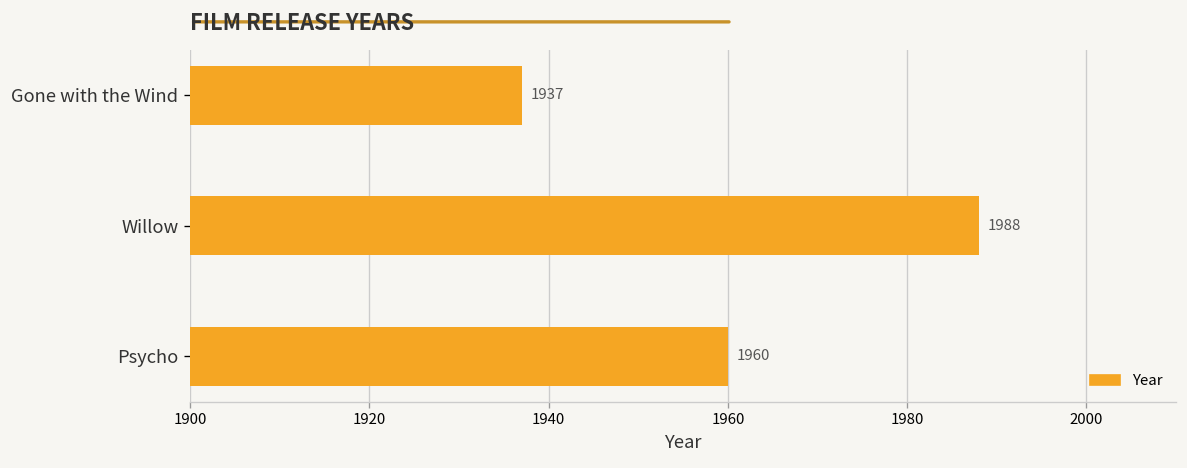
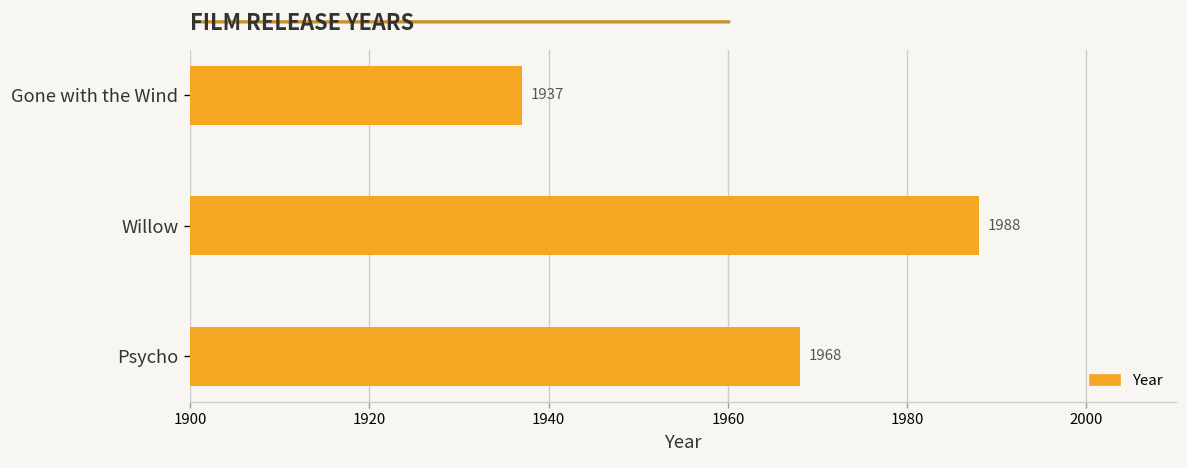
Psycho: 1960 -> 1968
